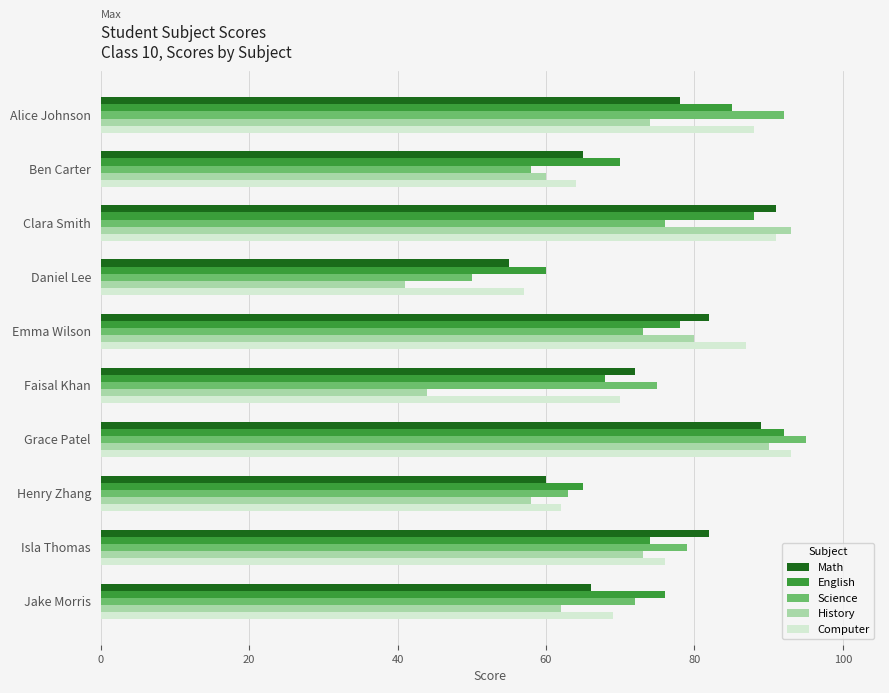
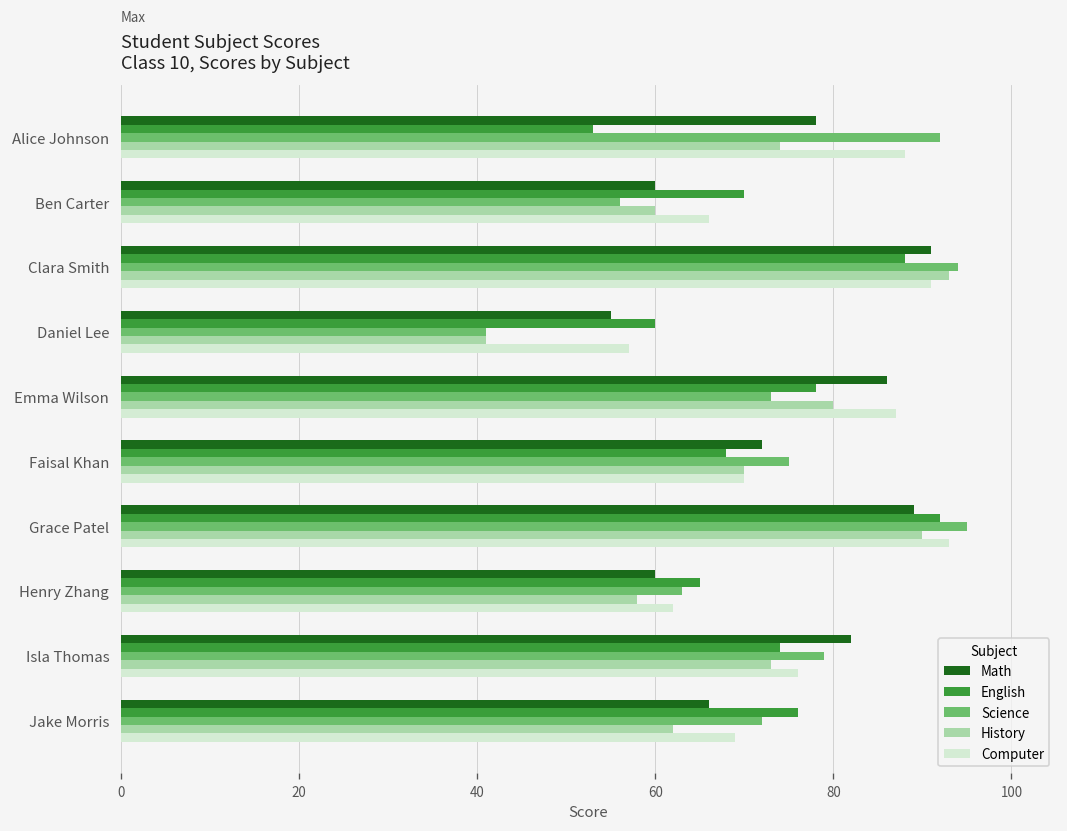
English, Alice Johnson: 85 -> 53
Math, Ben Carter: 65 -> 60
Science, Ben Carter: 58 -> 56
Computer, Ben Carter: 64 -> 66
Science, Clara Smith: 76 -> 94
Science, Daniel Lee: 50 -> 41
Math, Emma Wilson: 82 -> 86
History, Faisal Khan: 44 -> 70
